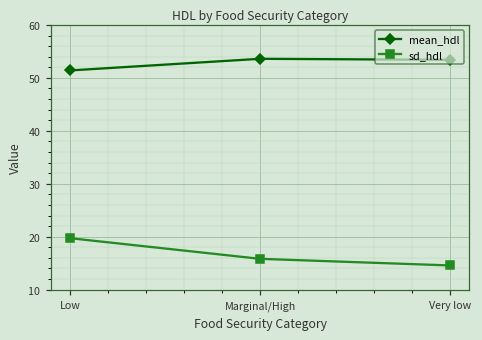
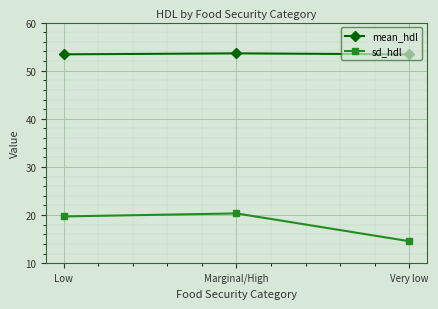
mean_hdl, Low: 51 -> 53
sd_hdl, Marginal/High: 16 -> 20
